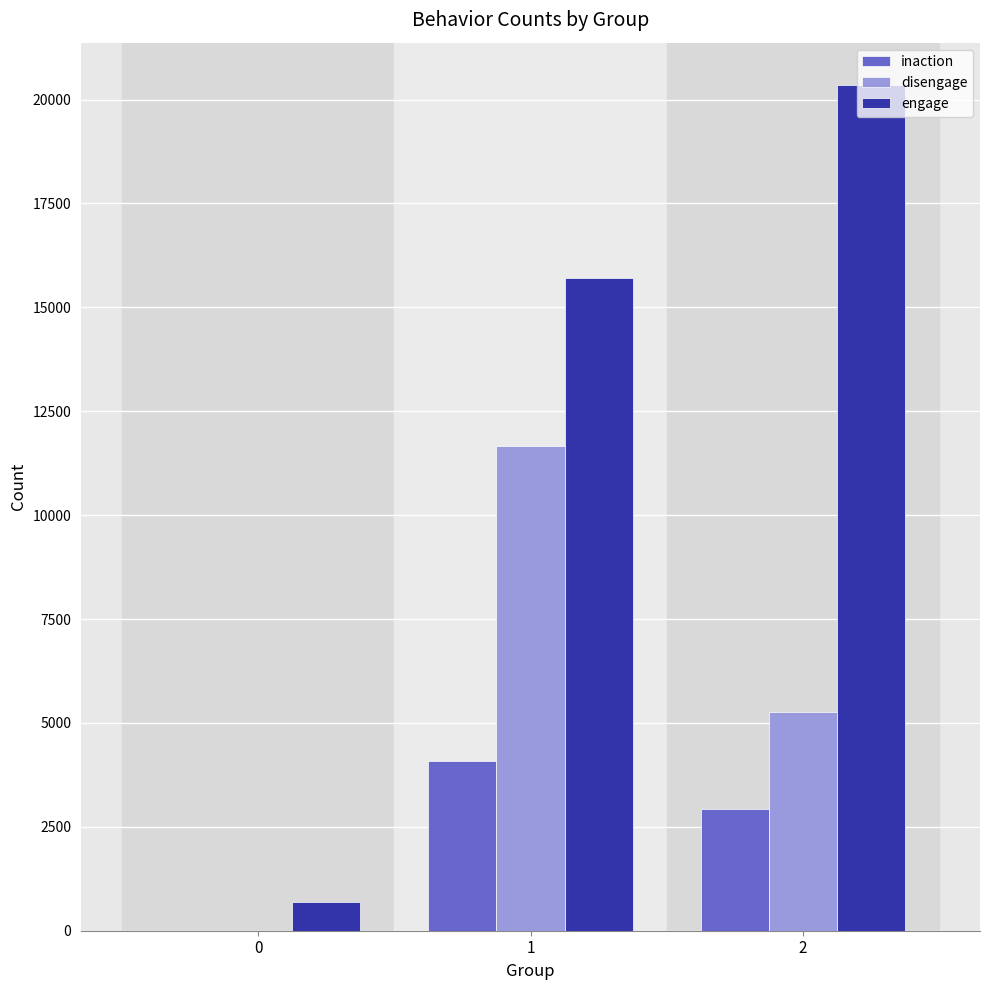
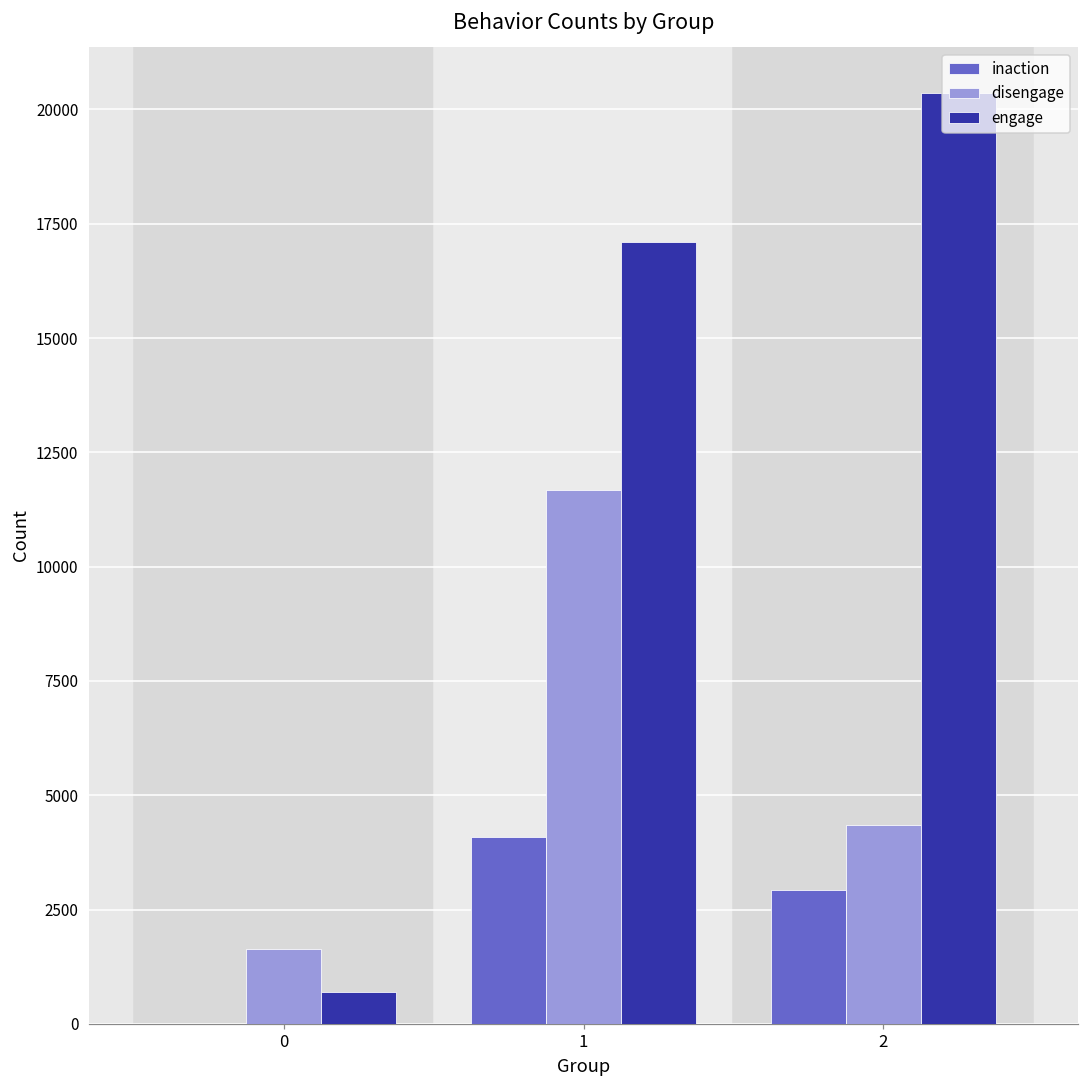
disengage, 0: 0 -> 1600
engage, 1: 15700 -> 17100
disengage, 2: 5300 -> 4300
